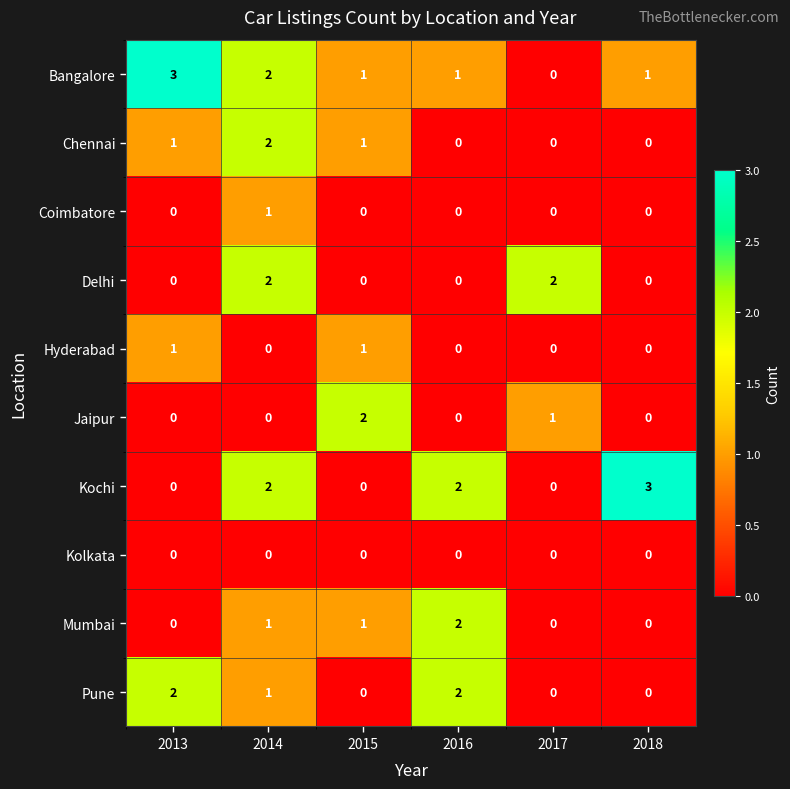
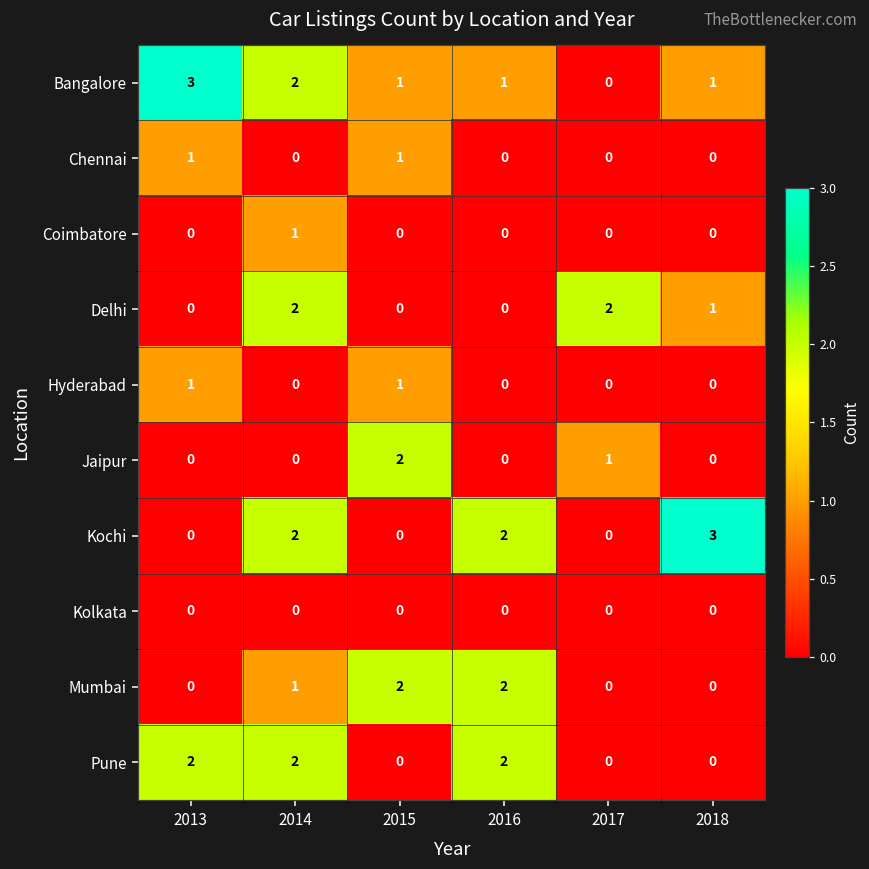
Chennai, 2014: 2 -> 0
Delhi, 2018: 0 -> 1
Mumbai, 2015: 1 -> 2
Pune, 2014: 1 -> 2
